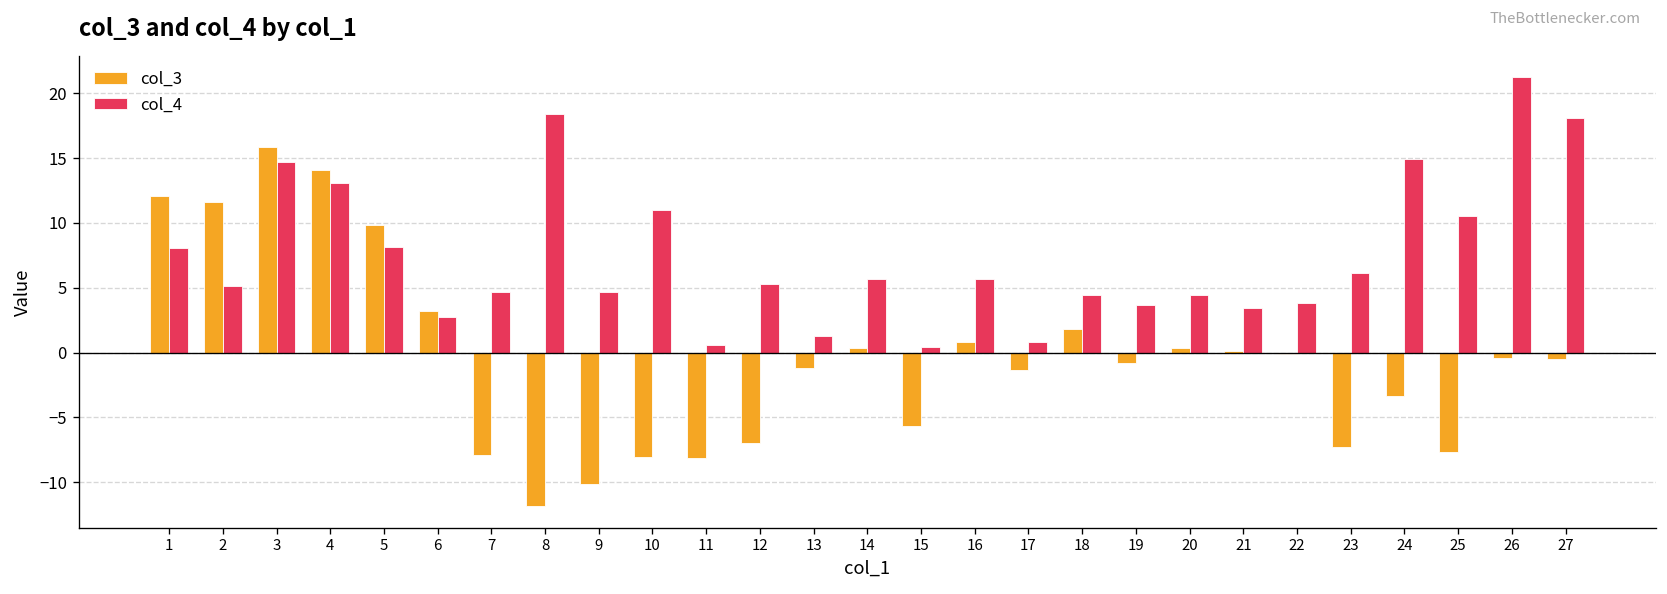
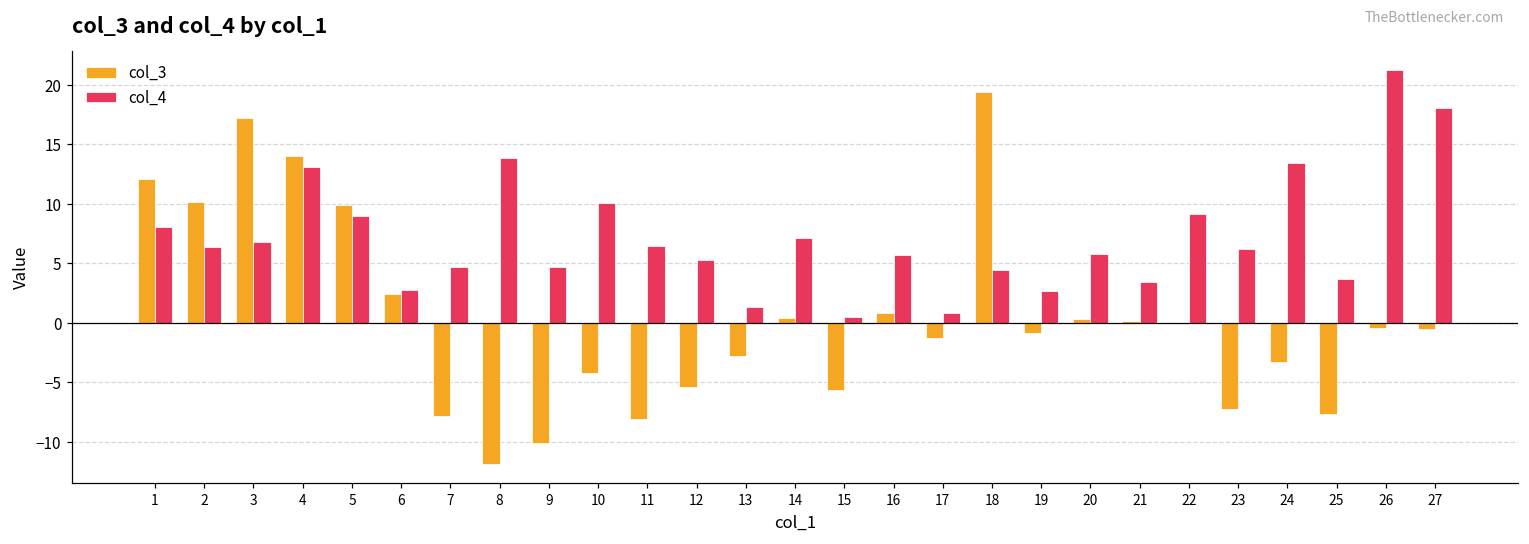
col_3, 2: 11.6 -> 10.1
col_4, 2: 5.2 -> 6.3
col_3, 3: 15.9 -> 17.2
col_4, 3: 14.7 -> 6.8
col_4, 5: 8.1 -> 9.0
col_3, 6: 3.2 -> 2.4
col_4, 8: 18.4 -> 13.9
col_3, 10: -8.1 -> -4.2
col_4, 10: 11.0 -> 10.1
col_4, 11: 0.6 -> 6.4
col_3, 12: -7.0 -> -5.4
col_3, 13: -1.2 -> -2.8
col_4, 14: 5.7 -> 7.1
col_3, 18: 1.8 -> 19.4
col_4, 19: 3.6 -> 2.7
col_4, 20: 4.4 -> 5.8
col_4, 22: 3.8 -> 9.2
col_4, 24: 14.9 -> 13.4
col_4, 25: 10.5 -> 3.7
